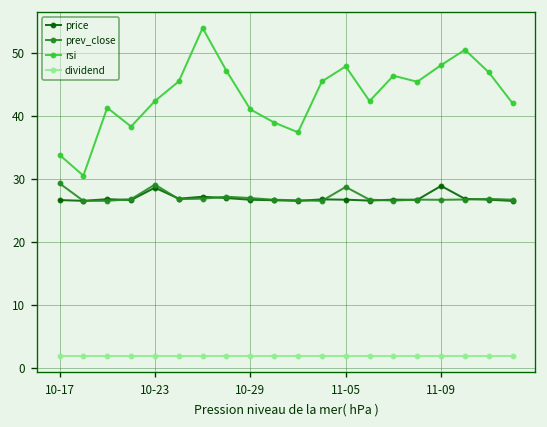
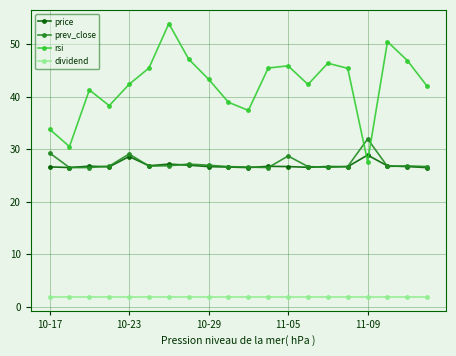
rsi, 10-29: 41 -> 43
rsi, 11-05: 48 -> 46
prev_close, 11-09: 27 -> 32
rsi, 11-09: 48 -> 28
